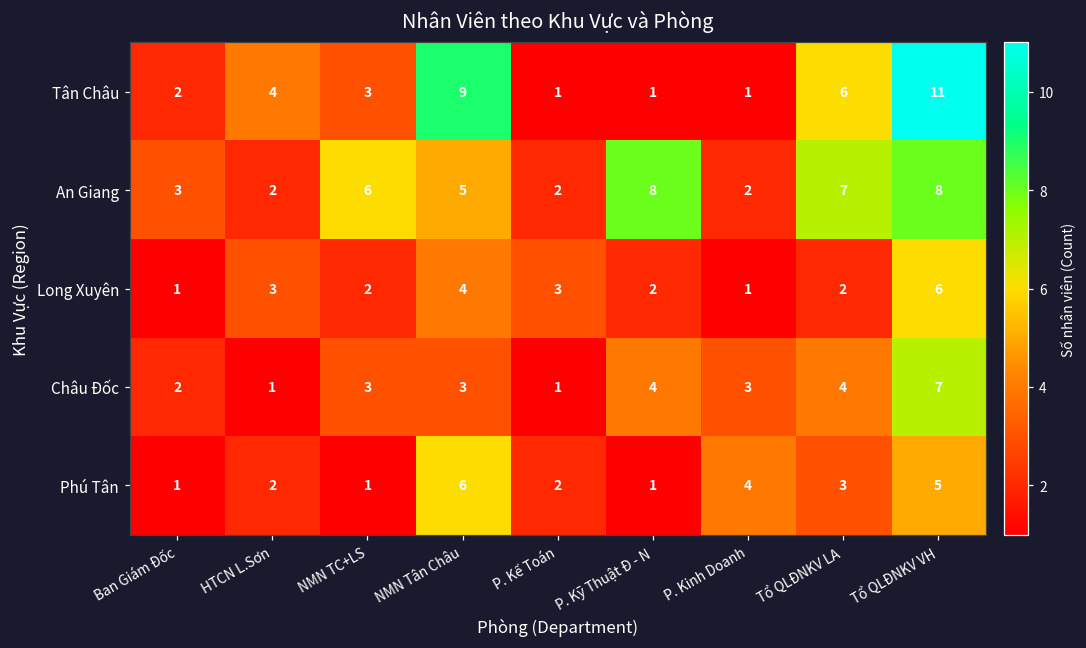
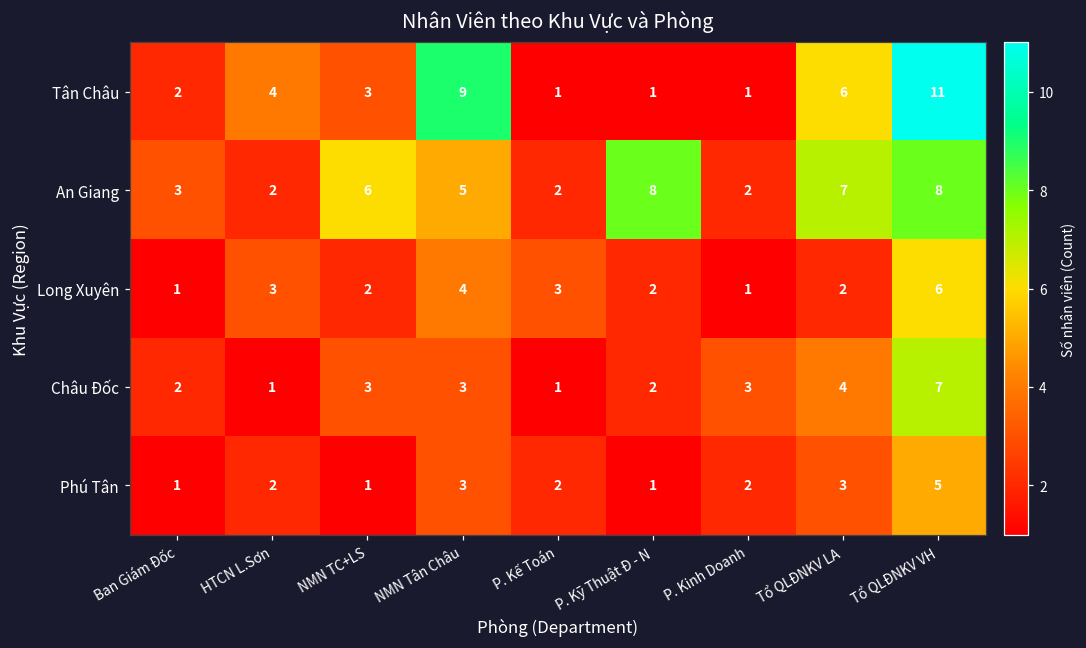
Châu Đốc, P. Kỹ Thuật Đ - N: 4 -> 2
Phú Tân, NMN Tân Châu: 6 -> 3
Phú Tân, P. Kinh Doanh: 4 -> 2
